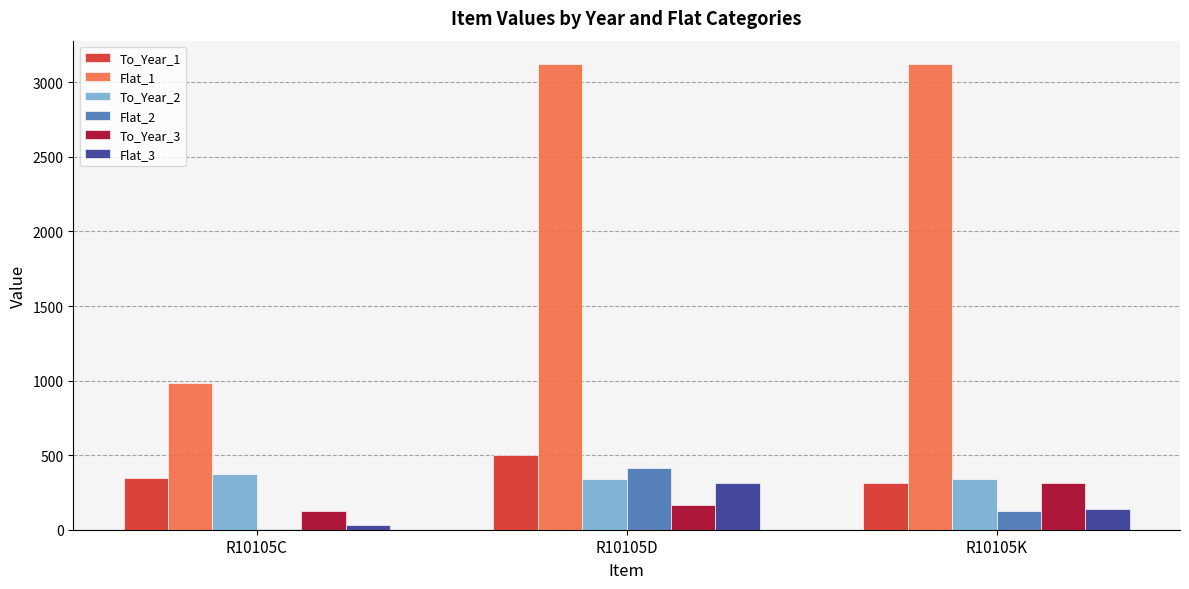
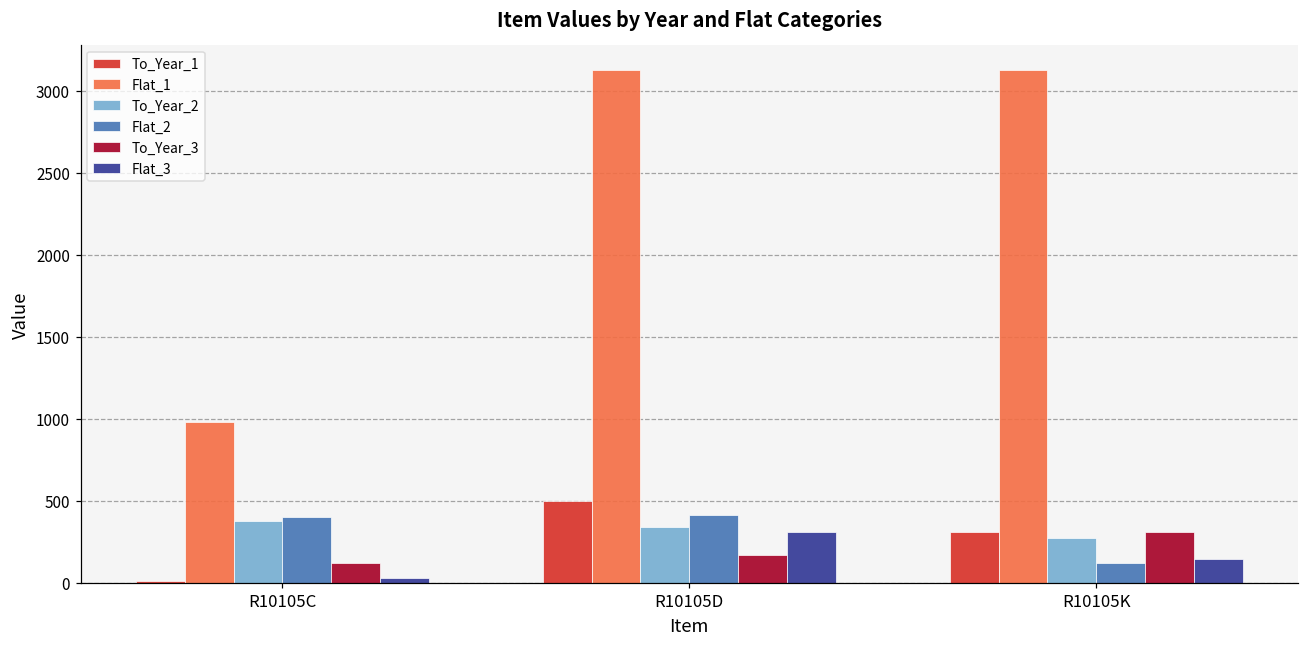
To_Year_1, R10105C: 350 -> 10
Flat_2, R10105C: 0 -> 400
To_Year_2, R10105K: 340 -> 280
